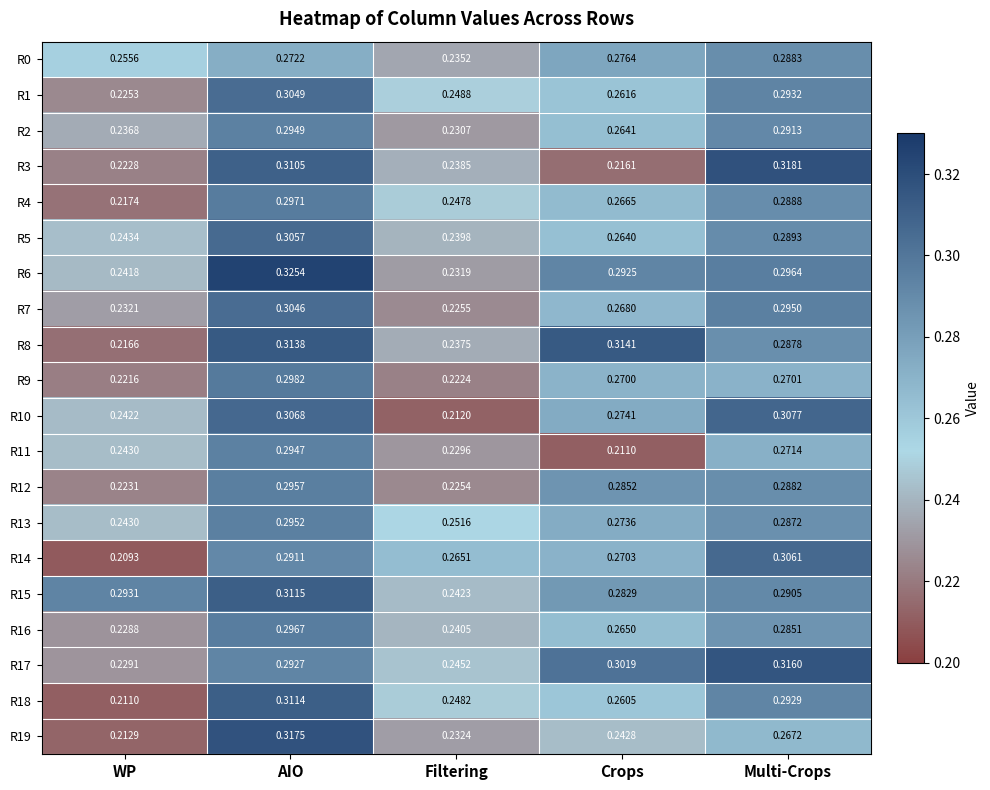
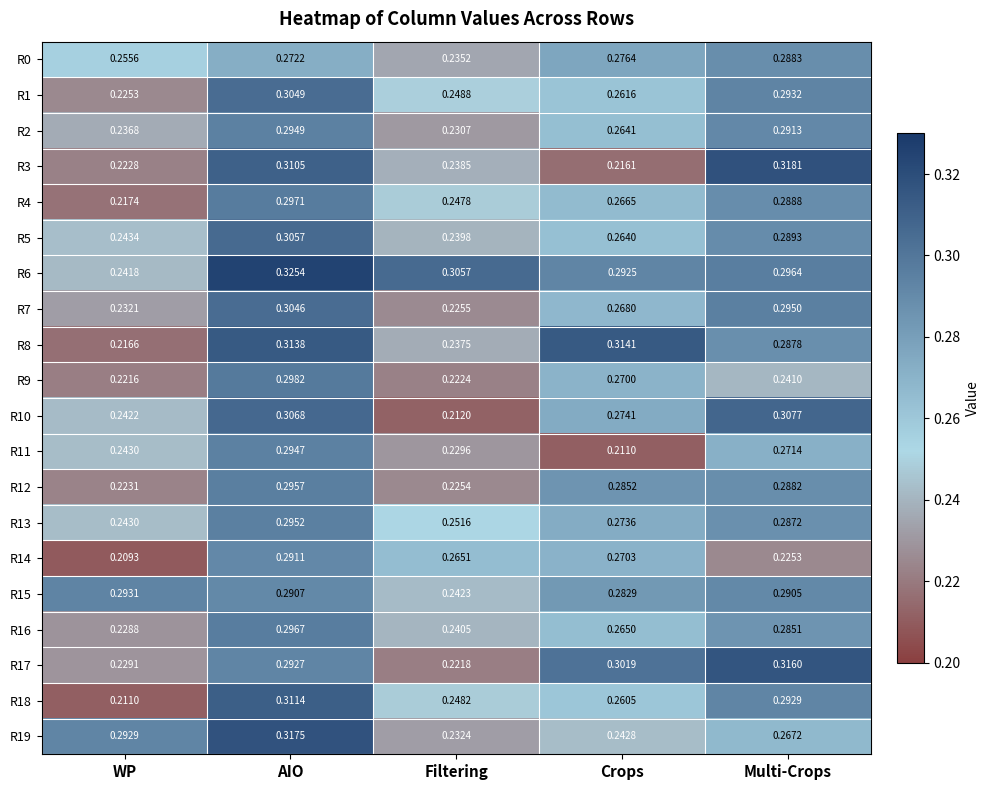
R6, Filtering: 0.2319 -> 0.3057
R9, Multi-Crops: 0.2701 -> 0.2410
R14, Multi-Crops: 0.3061 -> 0.2253
R15, AIO: 0.3115 -> 0.2907
R17, Filtering: 0.2452 -> 0.2218
R19, WP: 0.2129 -> 0.2929
